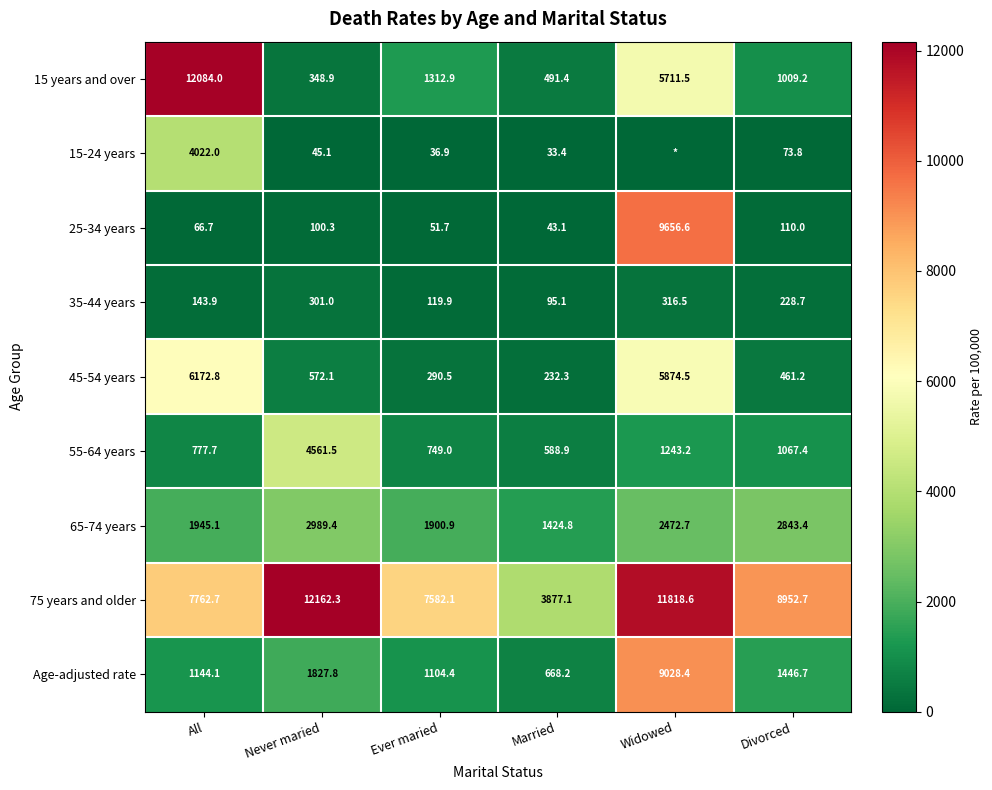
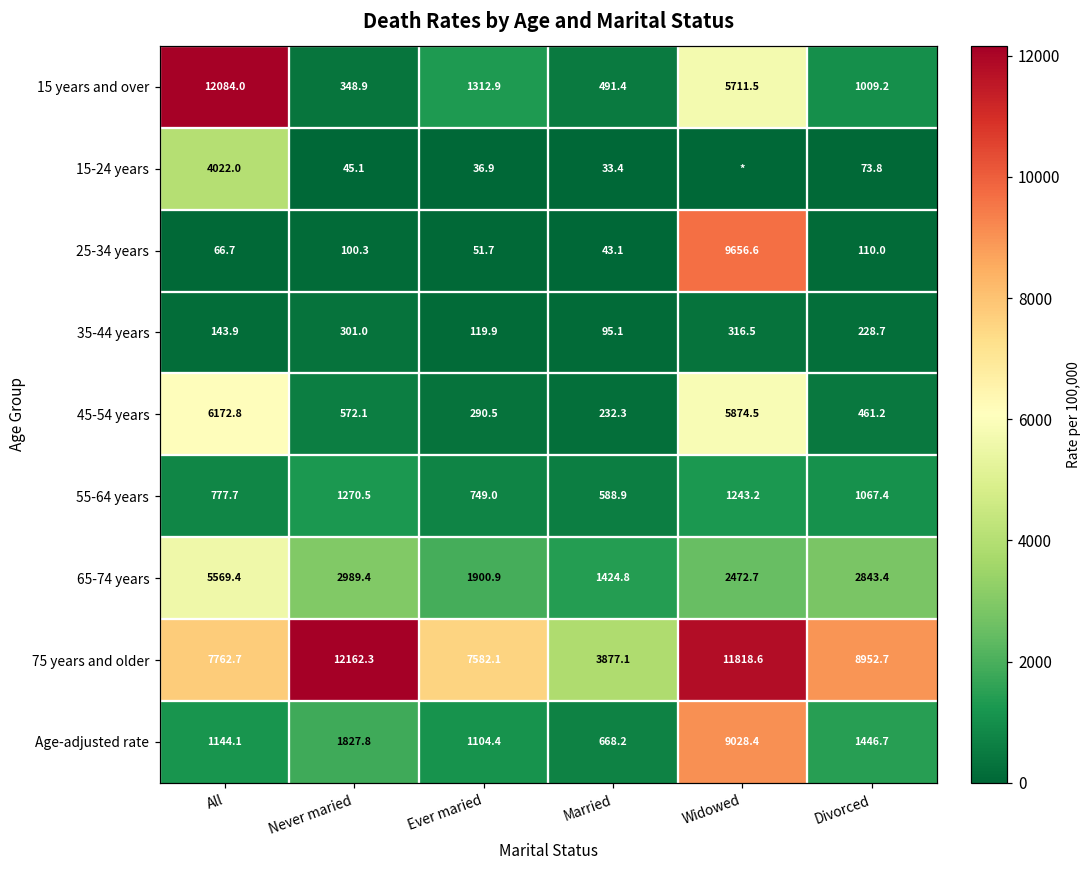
55-64 years, Never maried: 4561.5 -> 1270.5
65-74 years, All: 1945.1 -> 5569.4
